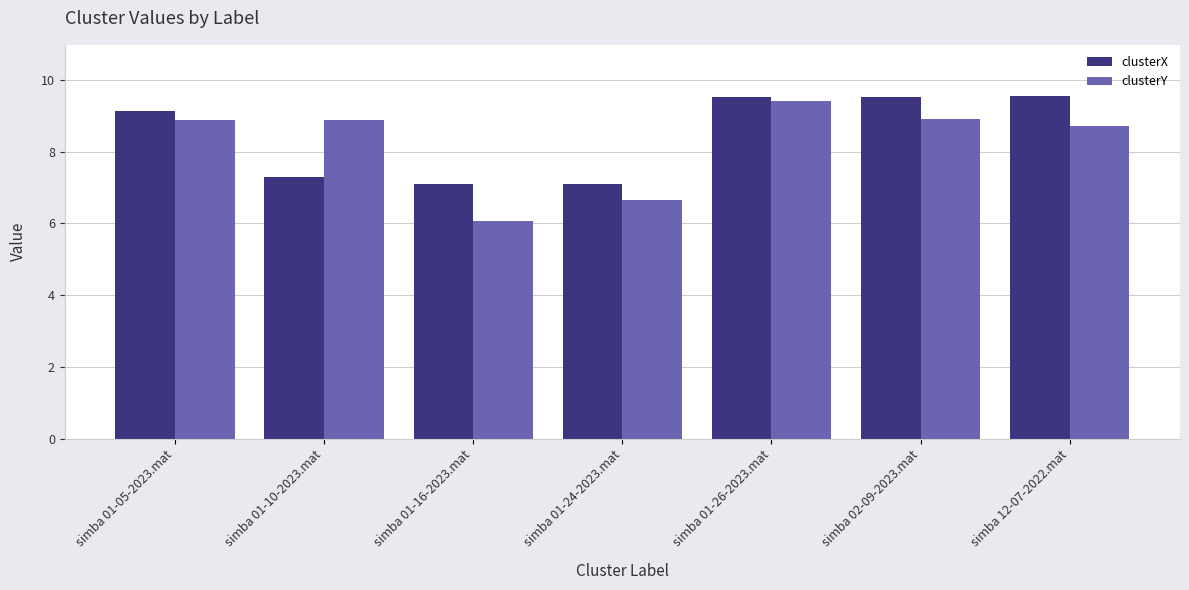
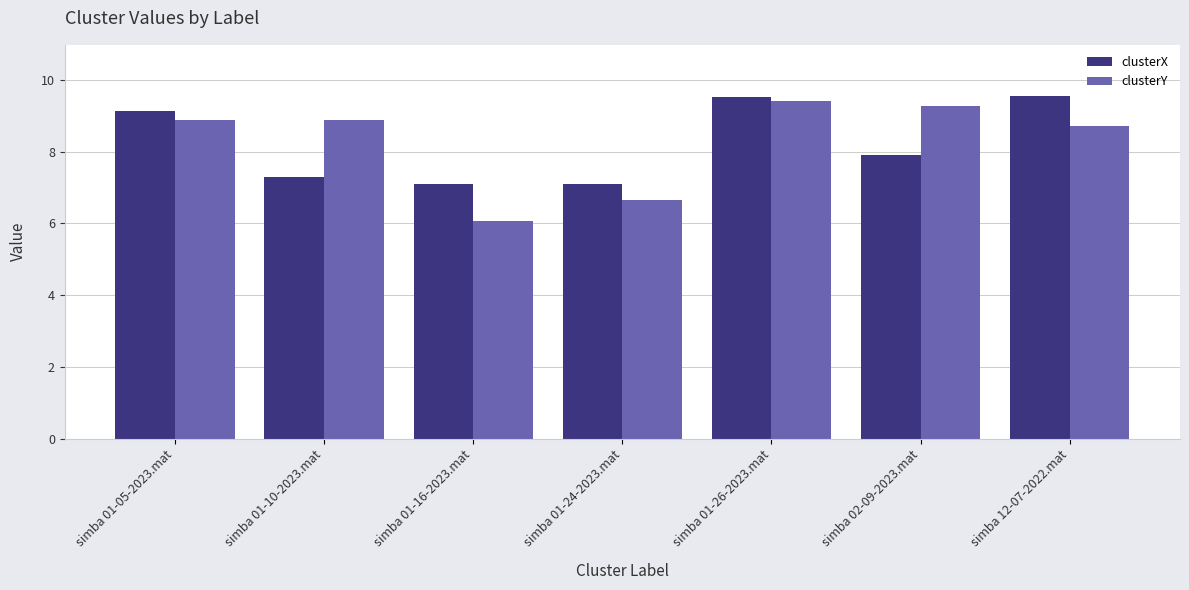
clusterX, simba 02-09-2023.mat: 9.5 -> 7.9
clusterY, simba 02-09-2023.mat: 8.9 -> 9.3
